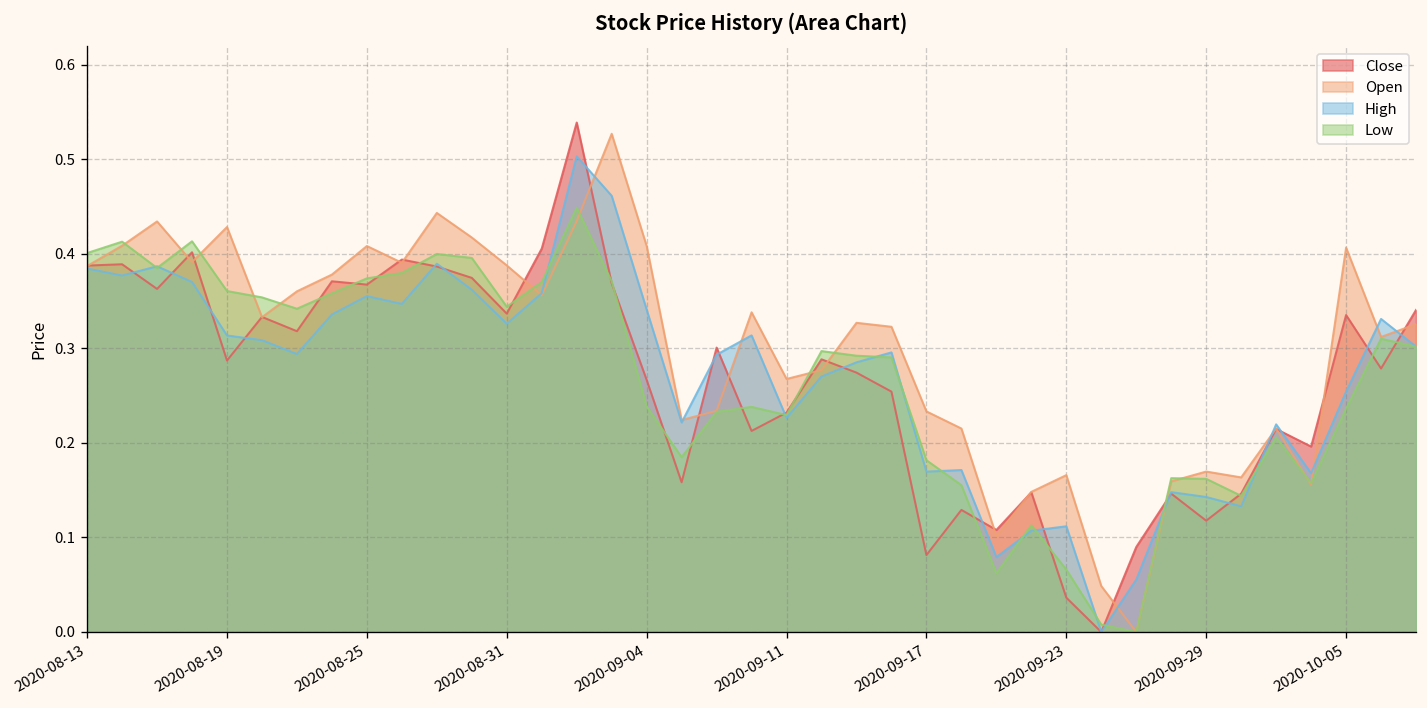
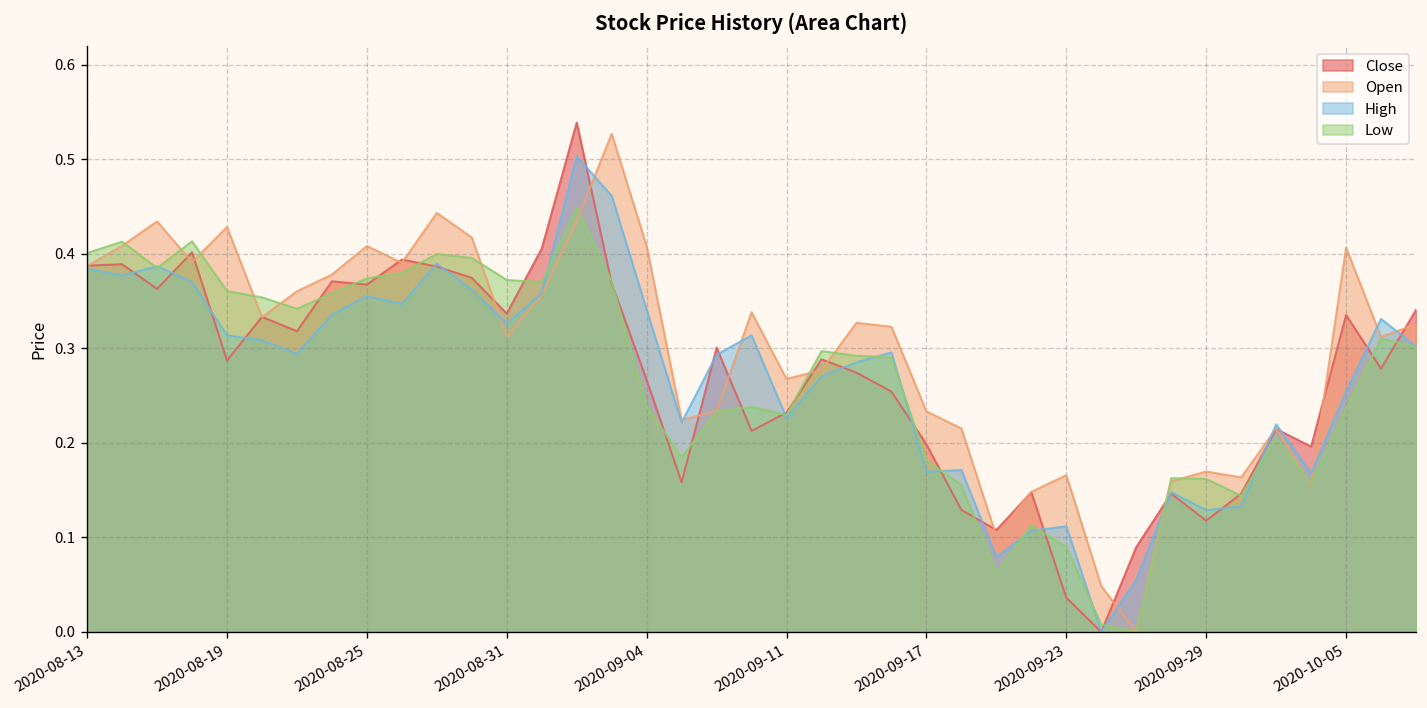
Open, 2020-08-31: 0.39 -> 0.31
Low, 2020-08-31: 0.34 -> 0.37
Close, 2020-09-17: 0.08 -> 0.20
Low, 2020-09-23: 0.07 -> 0.09
High, 2020-09-29: 0.14 -> 0.13
